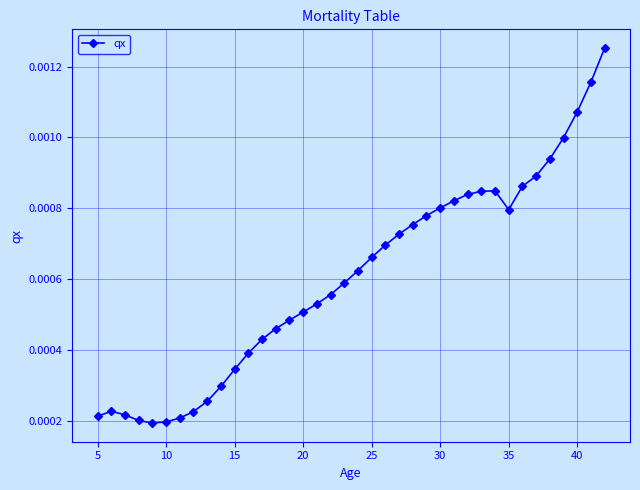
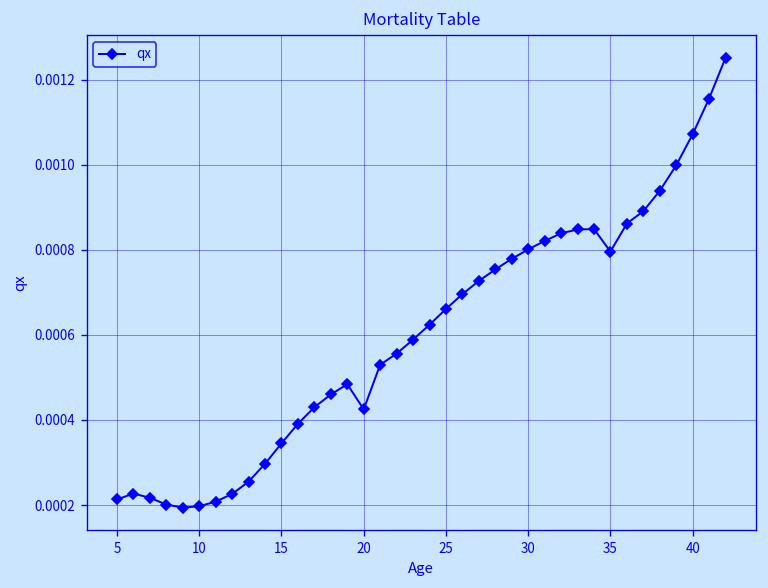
20: 0.00051 -> 0.00043
